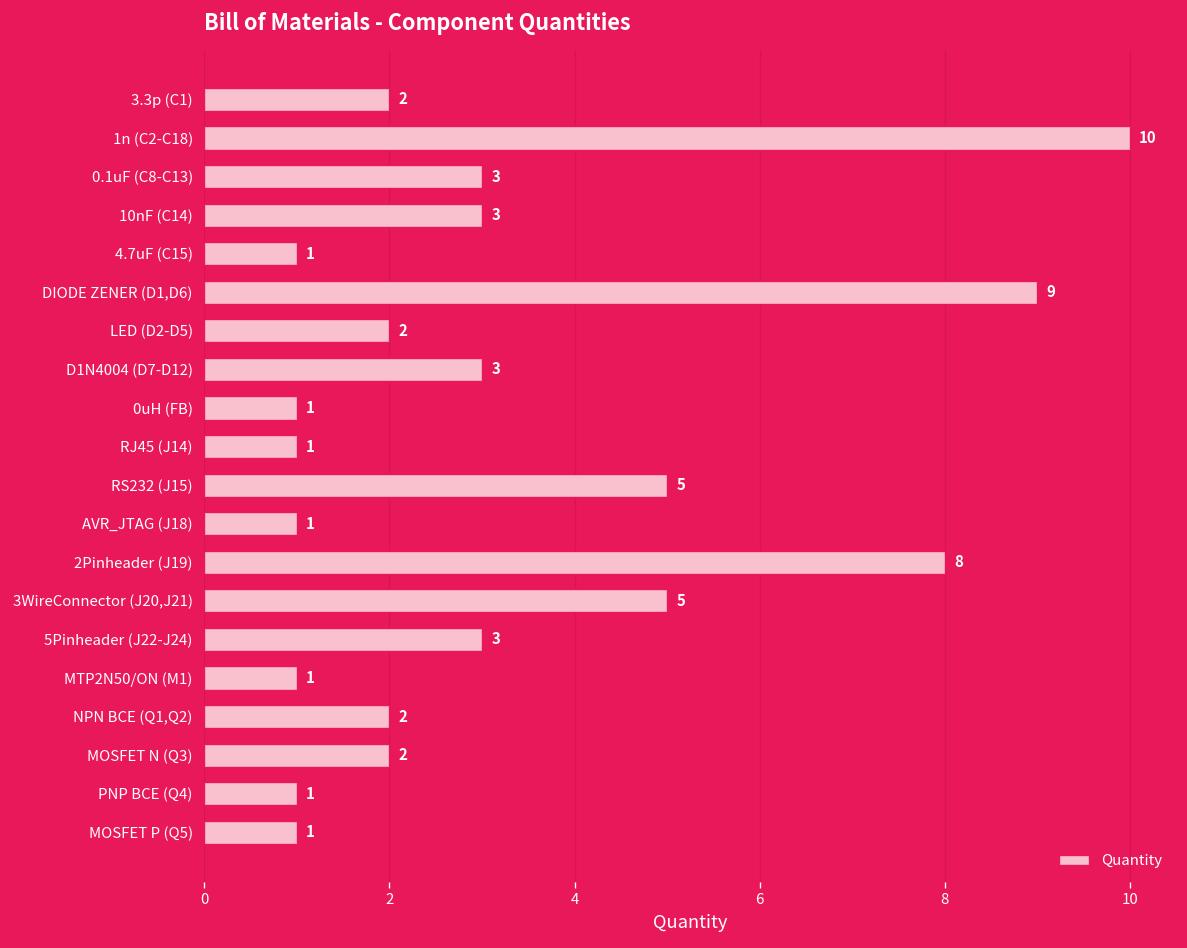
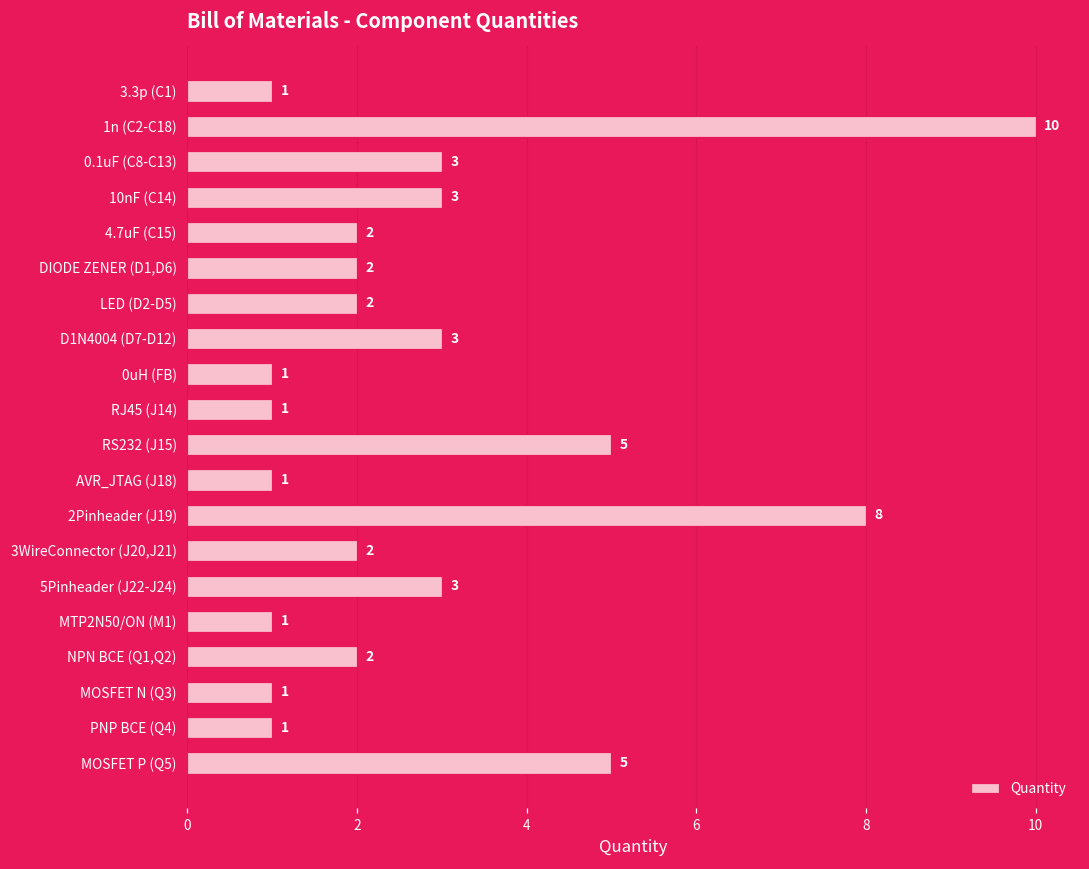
3.3p (C1): 2 -> 1
4.7uF (C15): 1 -> 2
DIODE ZENER (D1,D6): 9 -> 2
3WireConnector (J20,J21): 5 -> 2
MOSFET N (Q3): 2 -> 1
MOSFET P (Q5): 1 -> 5
